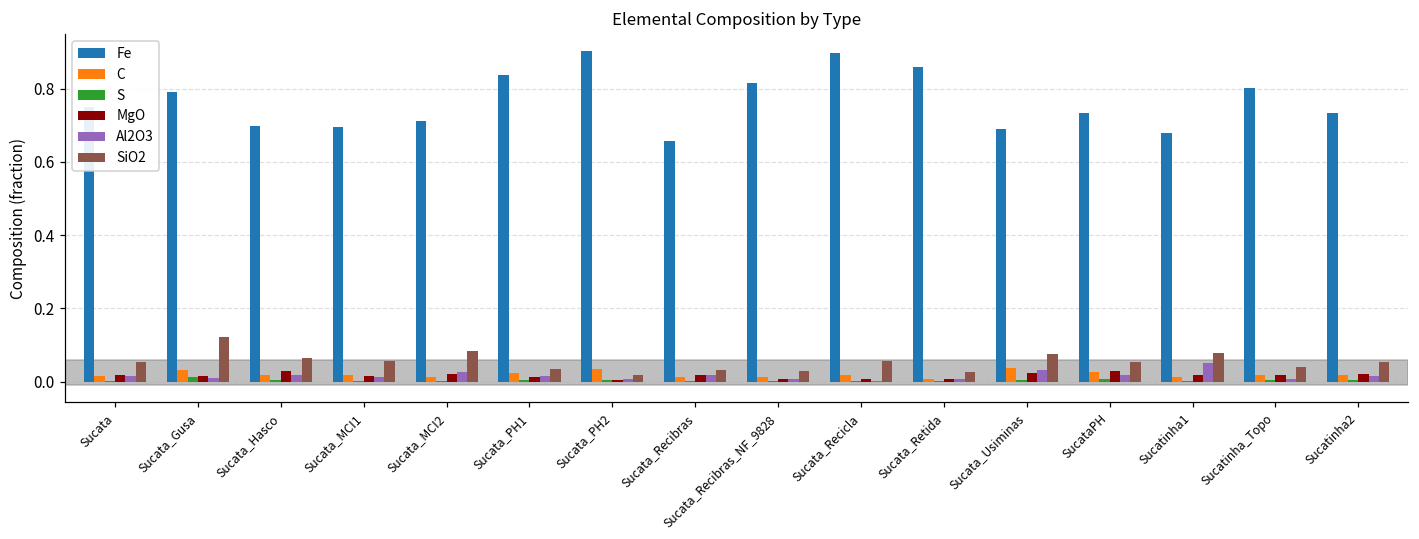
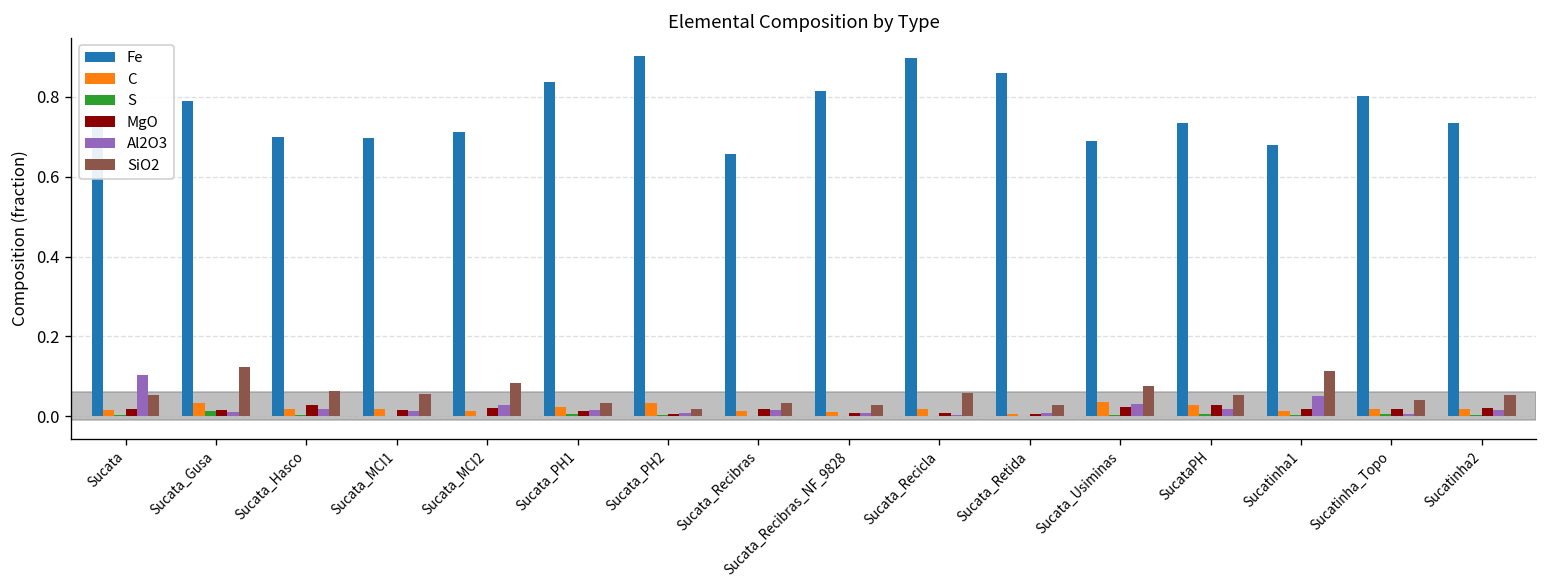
Al2O3, Sucata: 0.02 -> 0.10
SiO2, Sucatinha1: 0.08 -> 0.11
